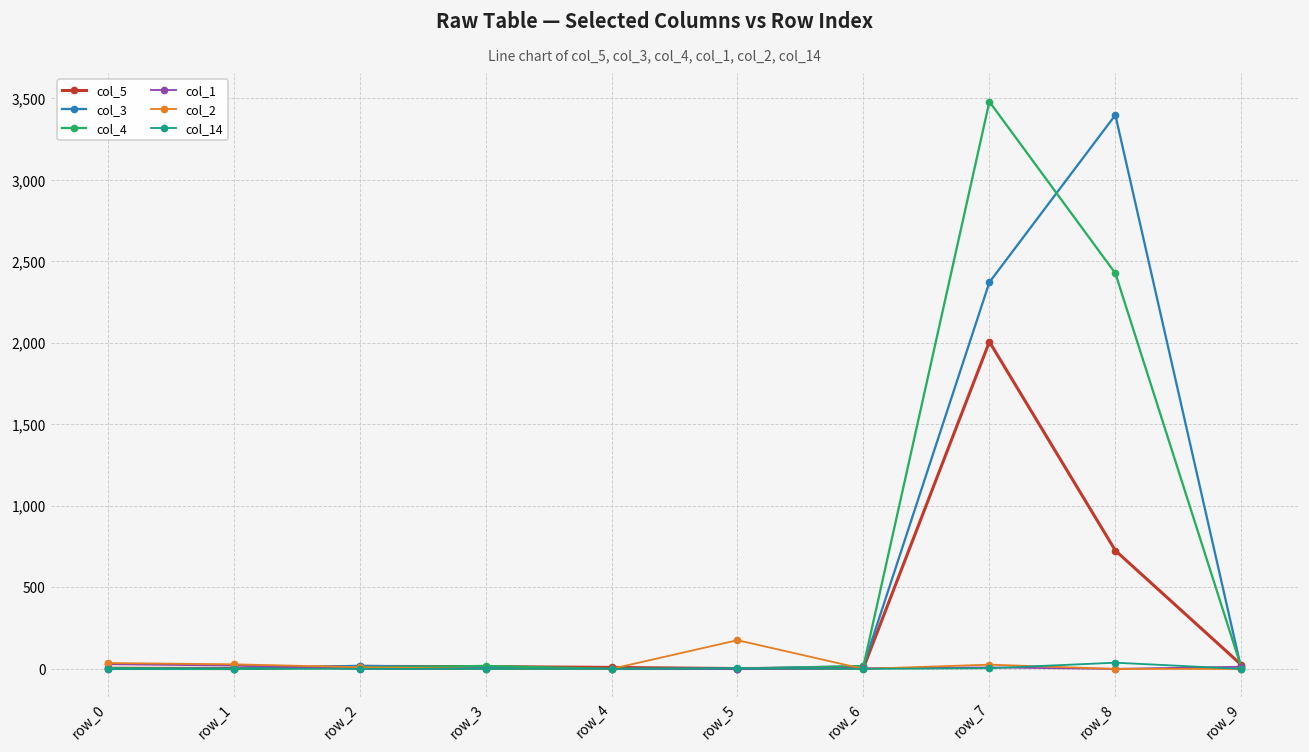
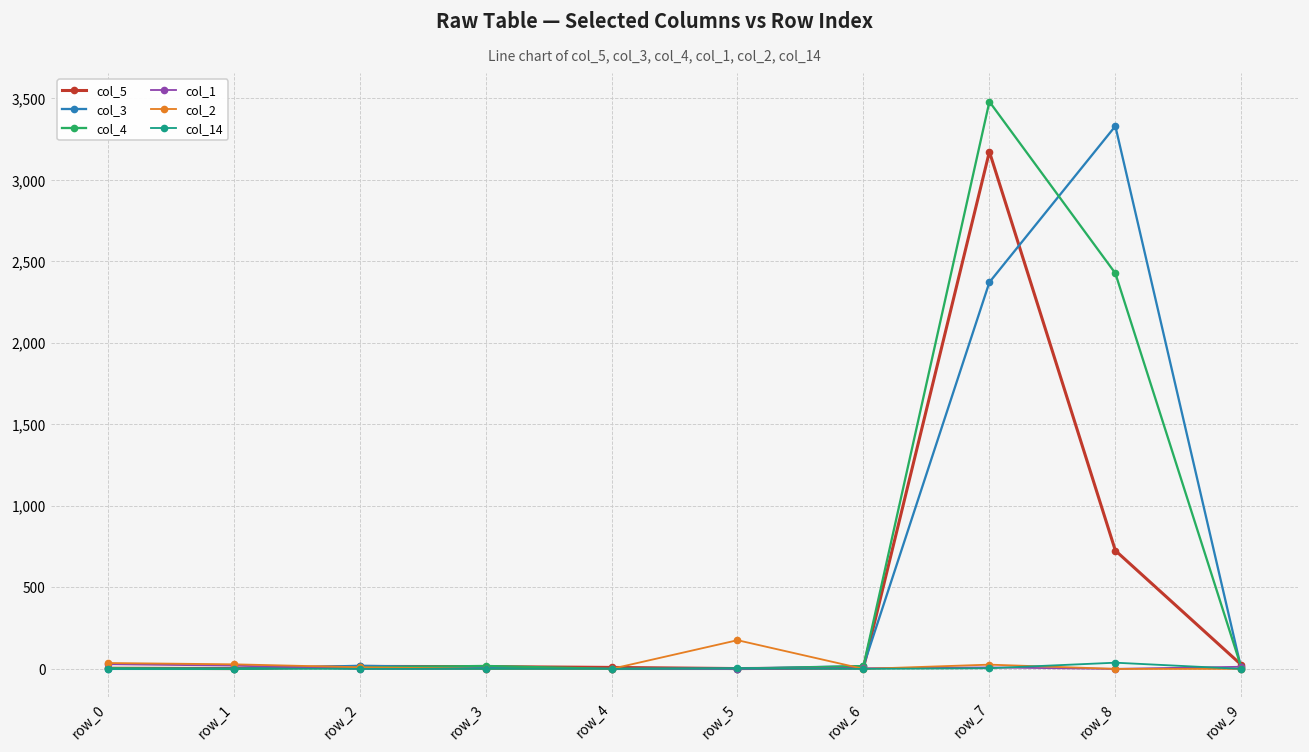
col_5, row_7: 2,010 -> 3,170
col_3, row_8: 3,400 -> 3,330
